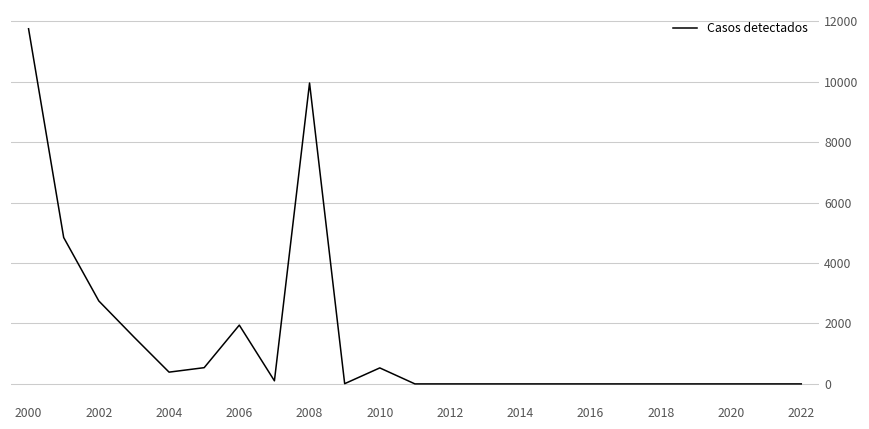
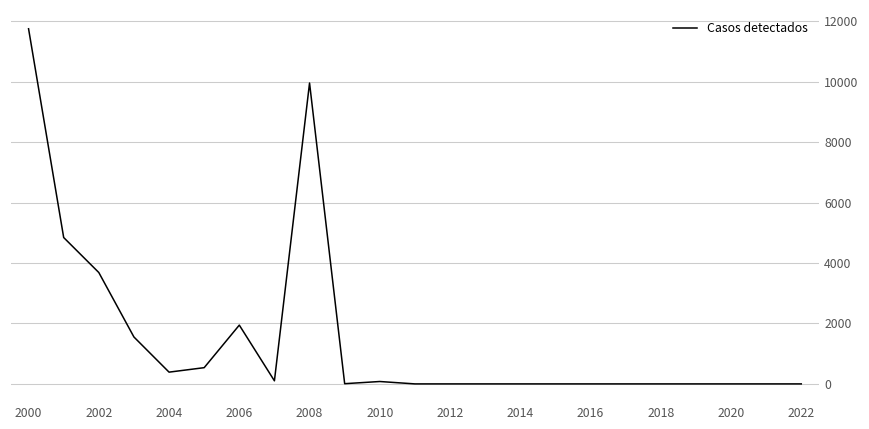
2002: 2700 -> 3700
2010: 500 -> 100
